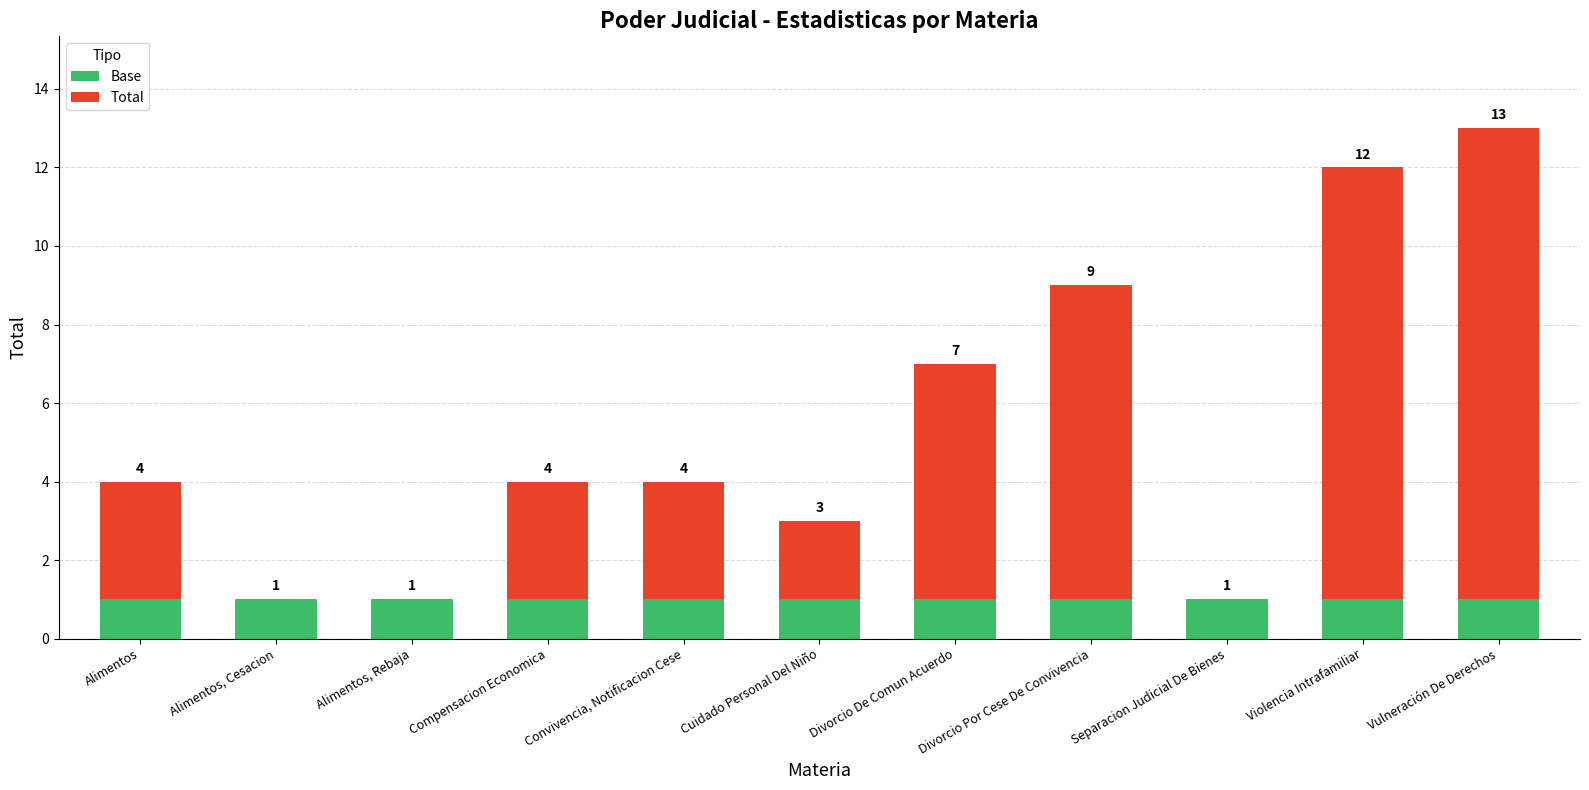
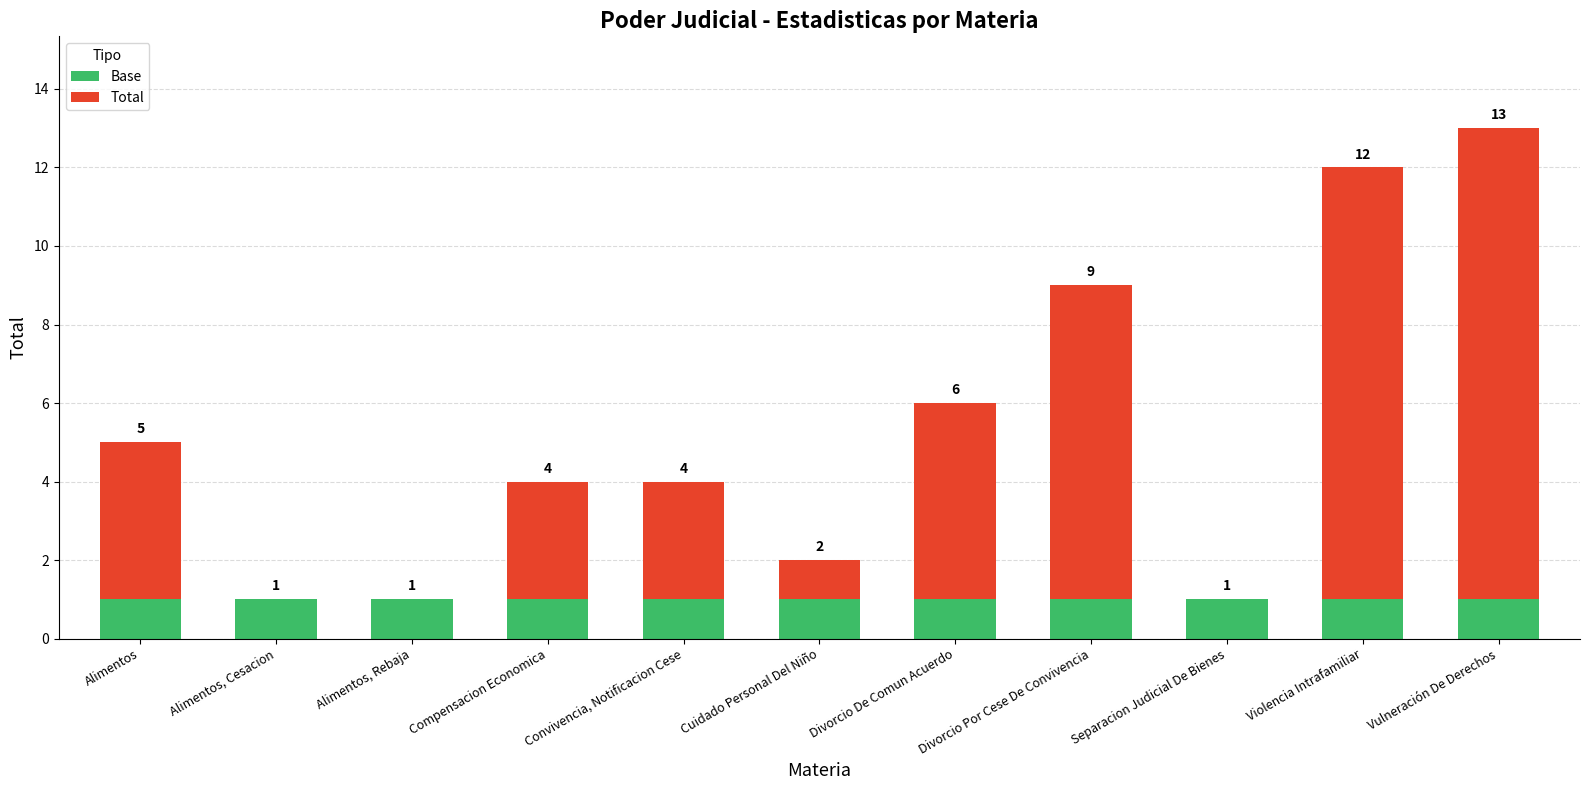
Total, Alimentos: 4 -> 5
Total, Cuidado Personal Del Niño: 3 -> 2
Total, Divorcio De Comun Acuerdo: 7 -> 6
